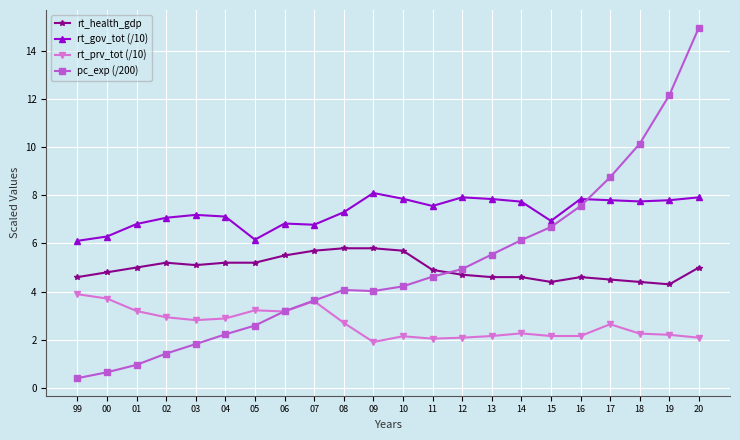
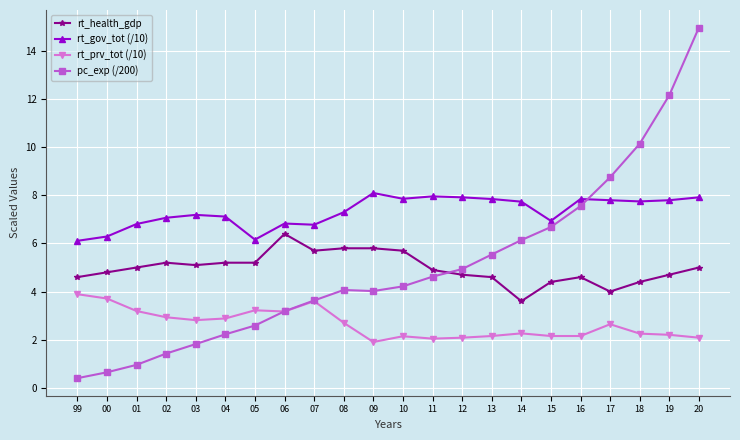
rt_health_gdp, 06: 5.5 -> 6.4
rt_gov_tot (/10), 11: 7.6 -> 8.0
rt_health_gdp, 14: 4.6 -> 3.6
rt_health_gdp, 17: 4.5 -> 4.0
rt_health_gdp, 19: 4.3 -> 4.7
